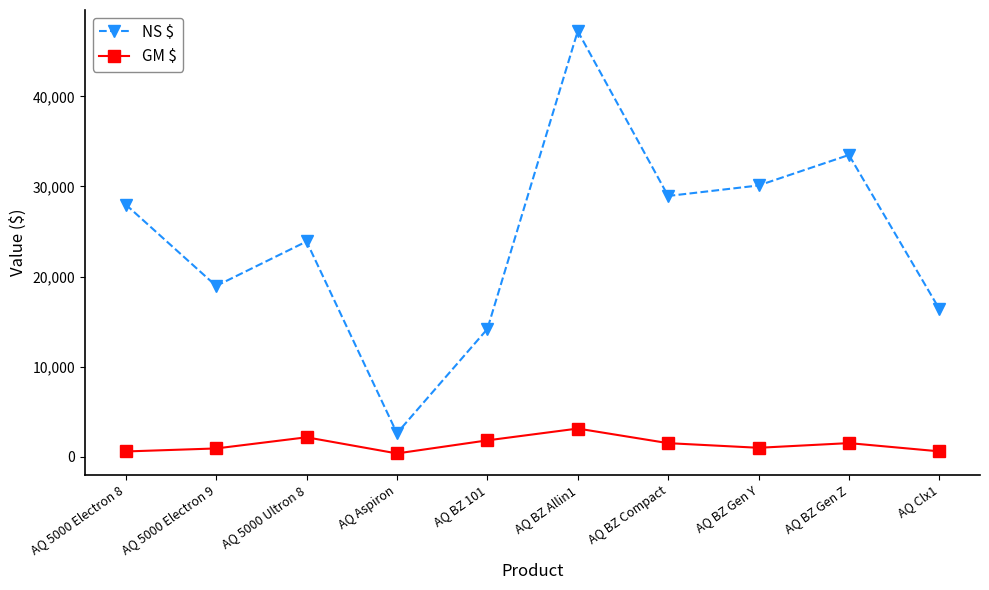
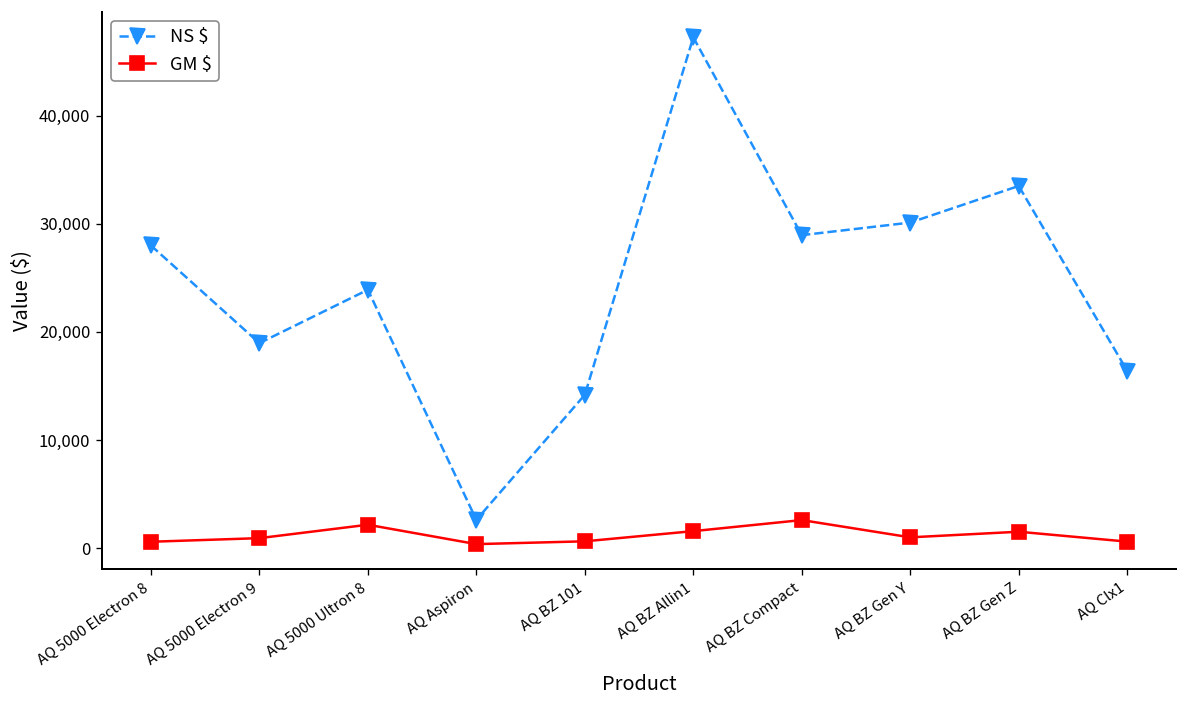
GM $, AQ BZ 101: 2,000 -> 1,000
GM $, AQ BZ Allin1: 3,000 -> 2,000
GM $, AQ BZ Compact: 2,000 -> 3,000
